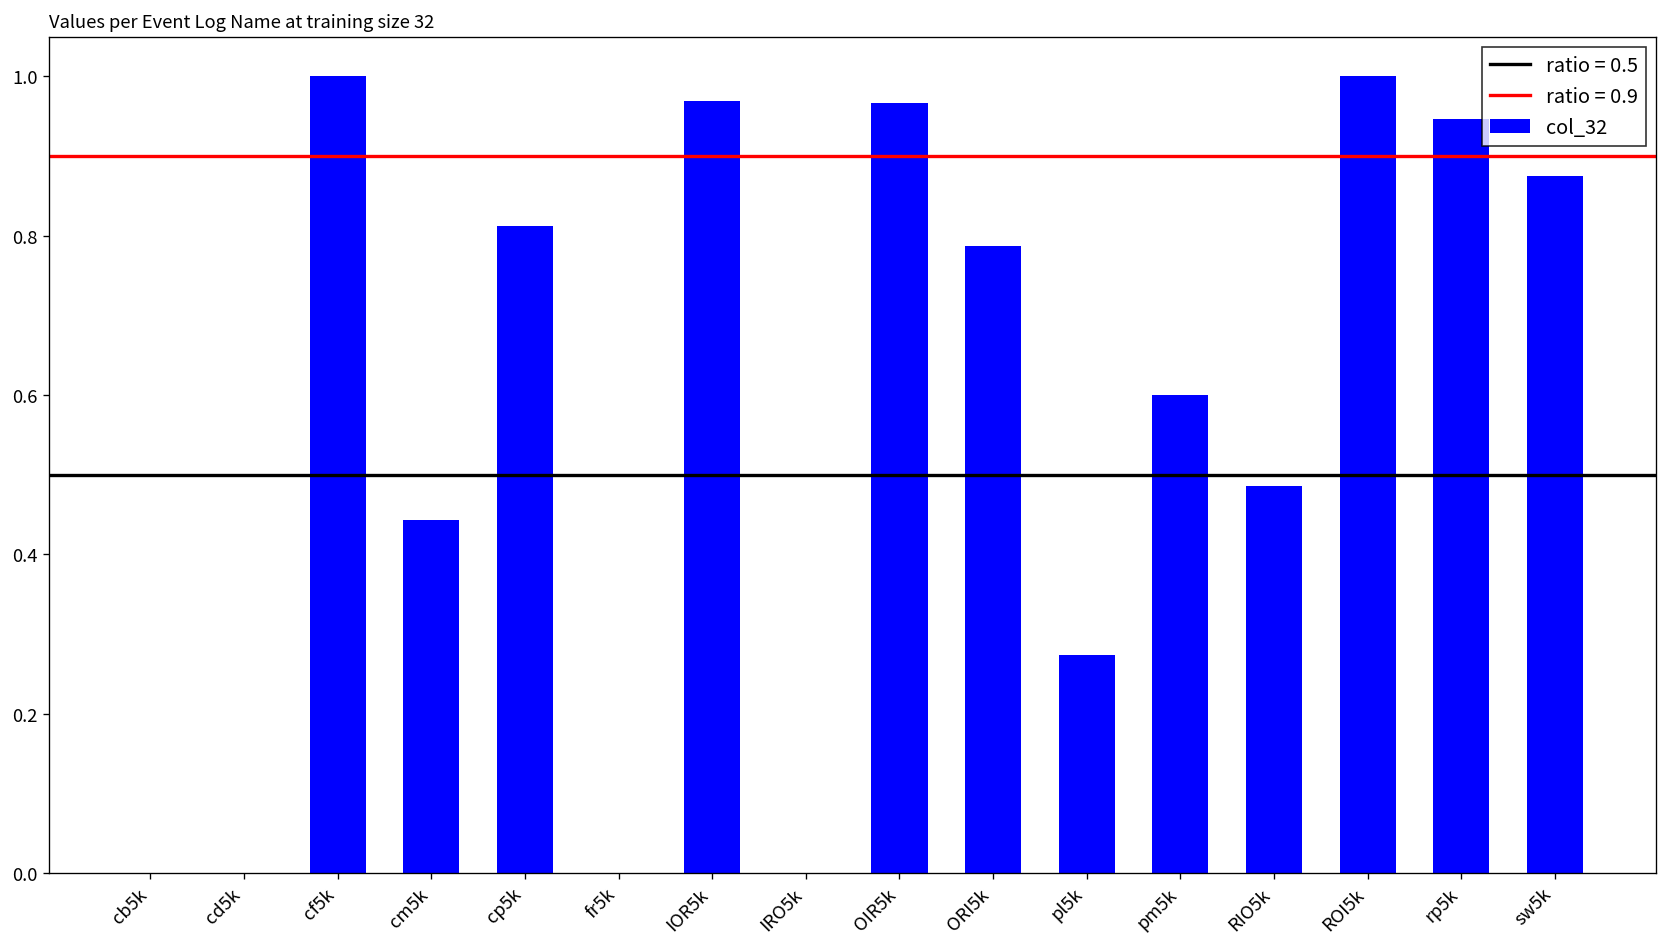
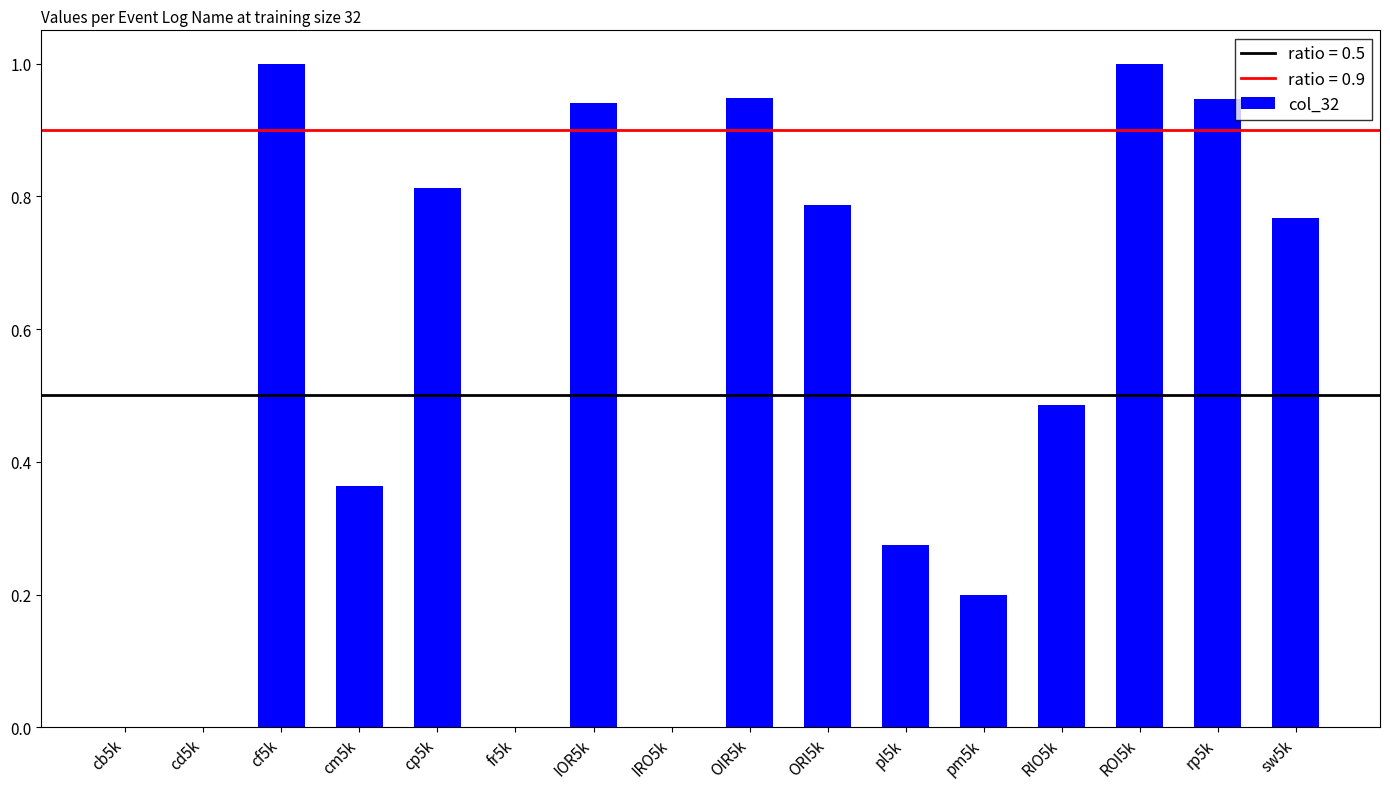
cm5k: 0.44 -> 0.36
IOR5k: 0.97 -> 0.94
OIR5k: 0.97 -> 0.95
pm5k: 0.6 -> 0.2
sw5k: 0.88 -> 0.77
